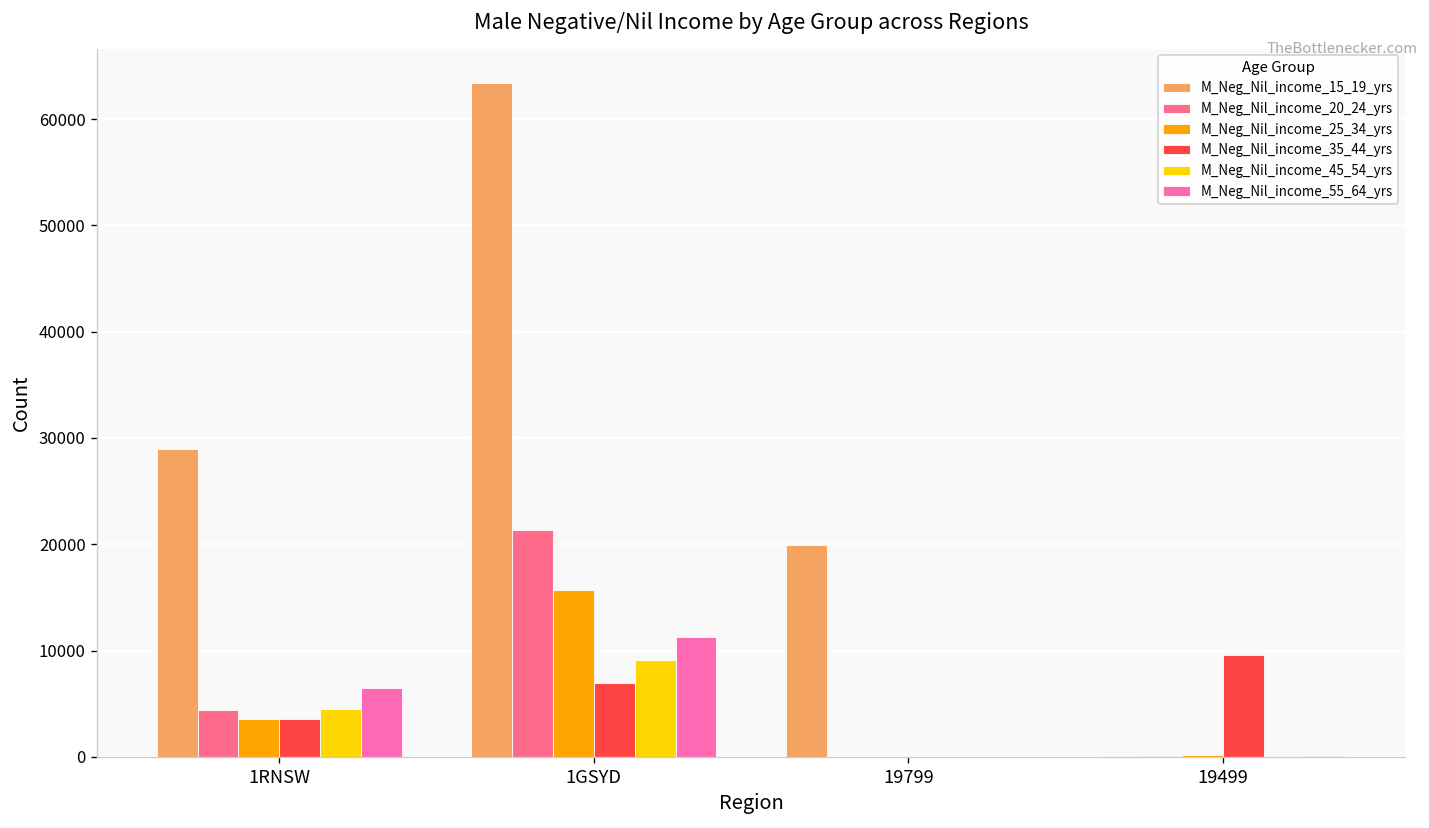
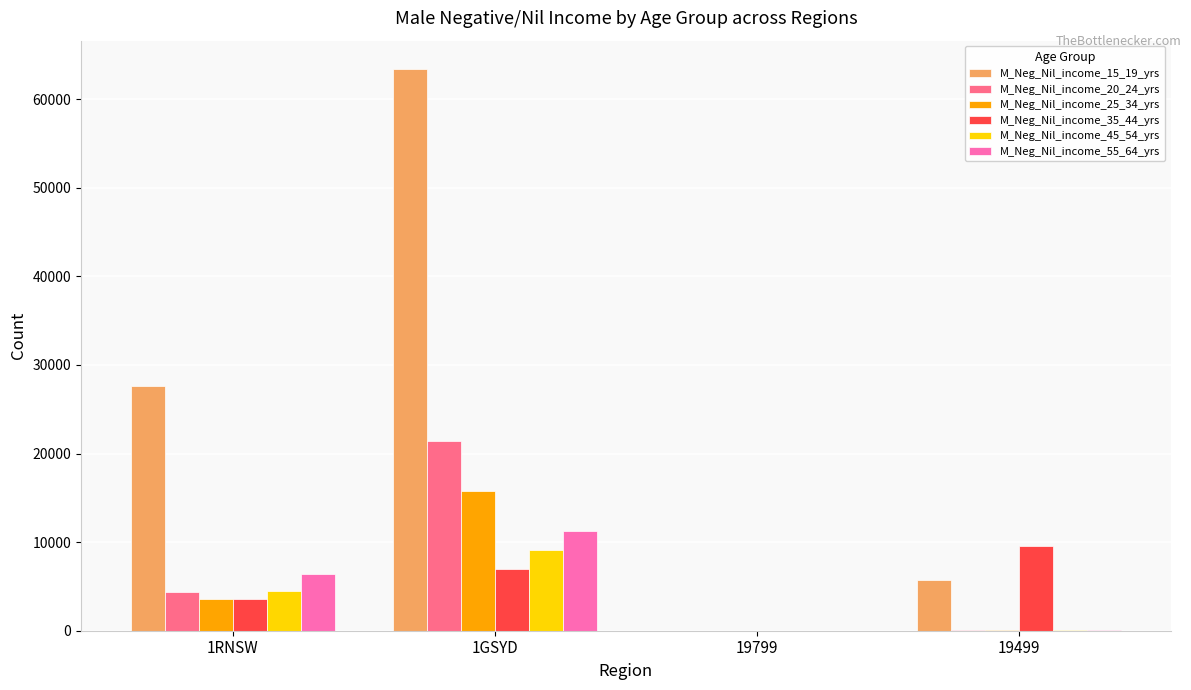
M_Neg_Nil_income_15_19_yrs, 1RNSW: 29000 -> 28000
M_Neg_Nil_income_15_19_yrs, 19799: 20000 -> 0
M_Neg_Nil_income_15_19_yrs, 19499: 0 -> 6000
